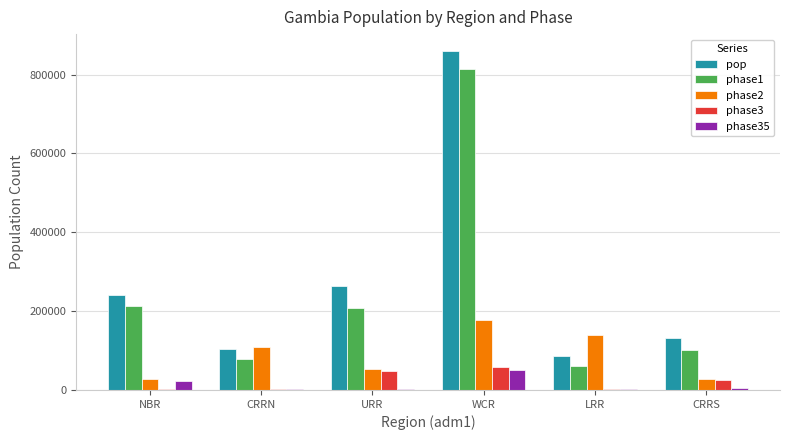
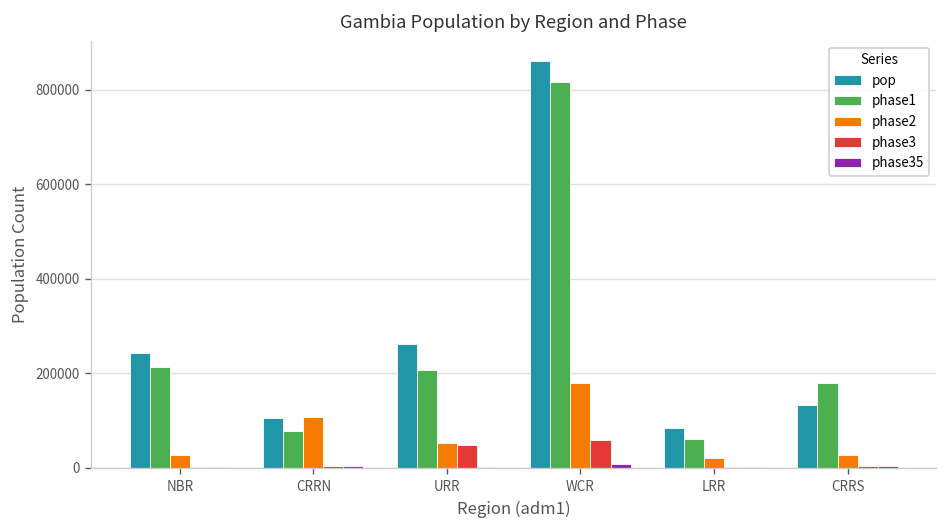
phase35, NBR: 20000 -> 0
phase35, WCR: 50000 -> 10000
phase2, LRR: 140000 -> 20000
phase1, CRRS: 100000 -> 180000
phase3, CRRS: 30000 -> 0
